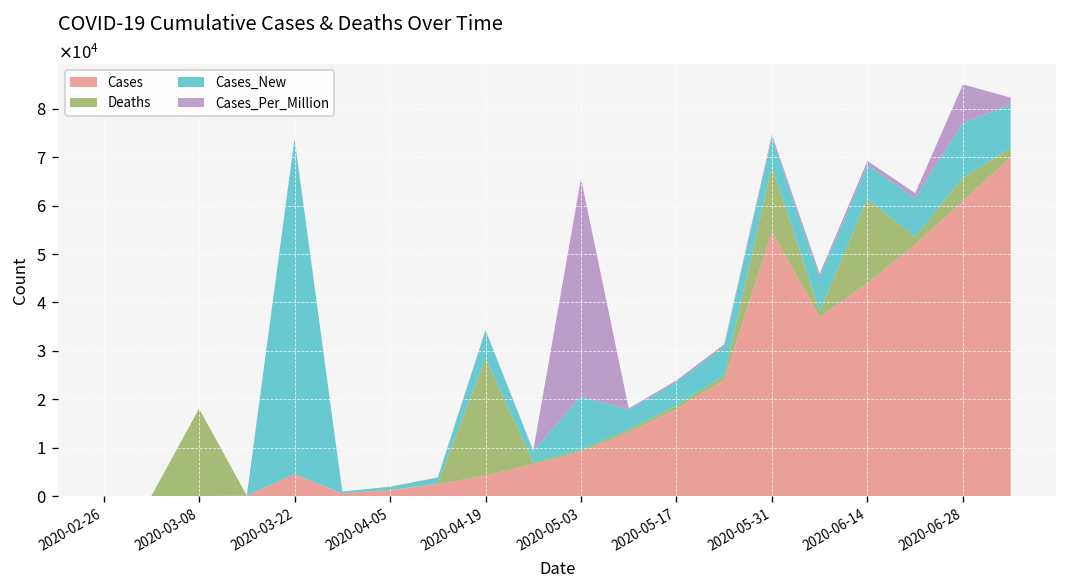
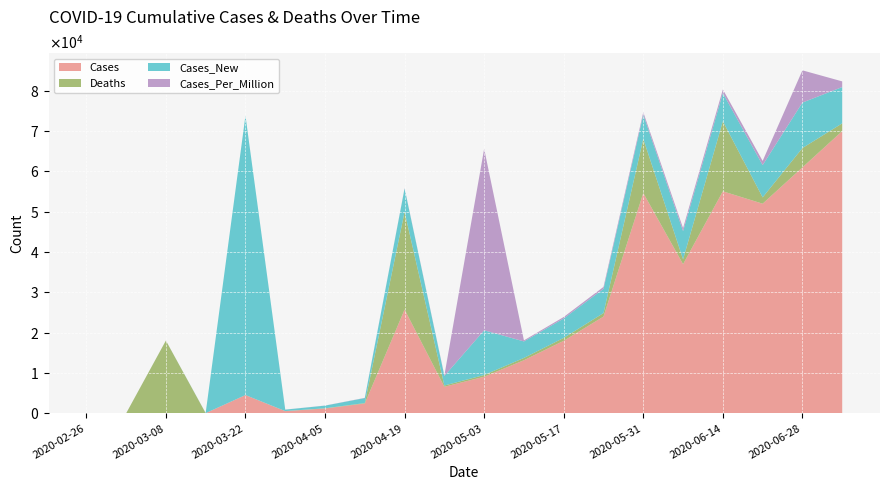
Cases, 2020-04-19: 4000 -> 26000
Cases, 2020-06-14: 44000 -> 55000
